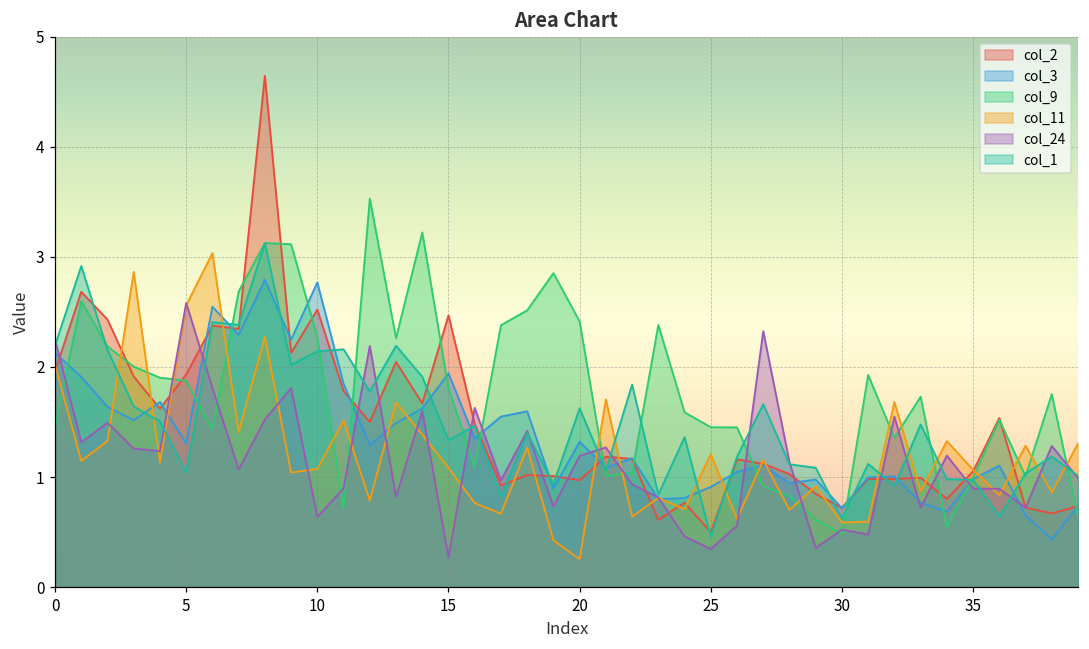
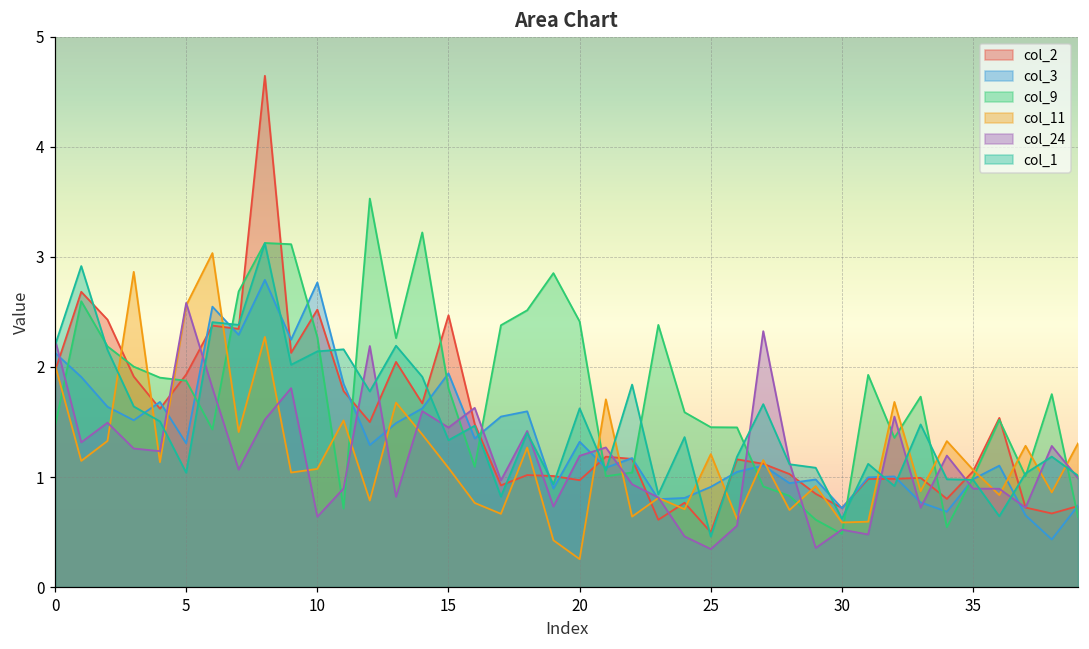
col_24, 15: 0.27 -> 1.45
